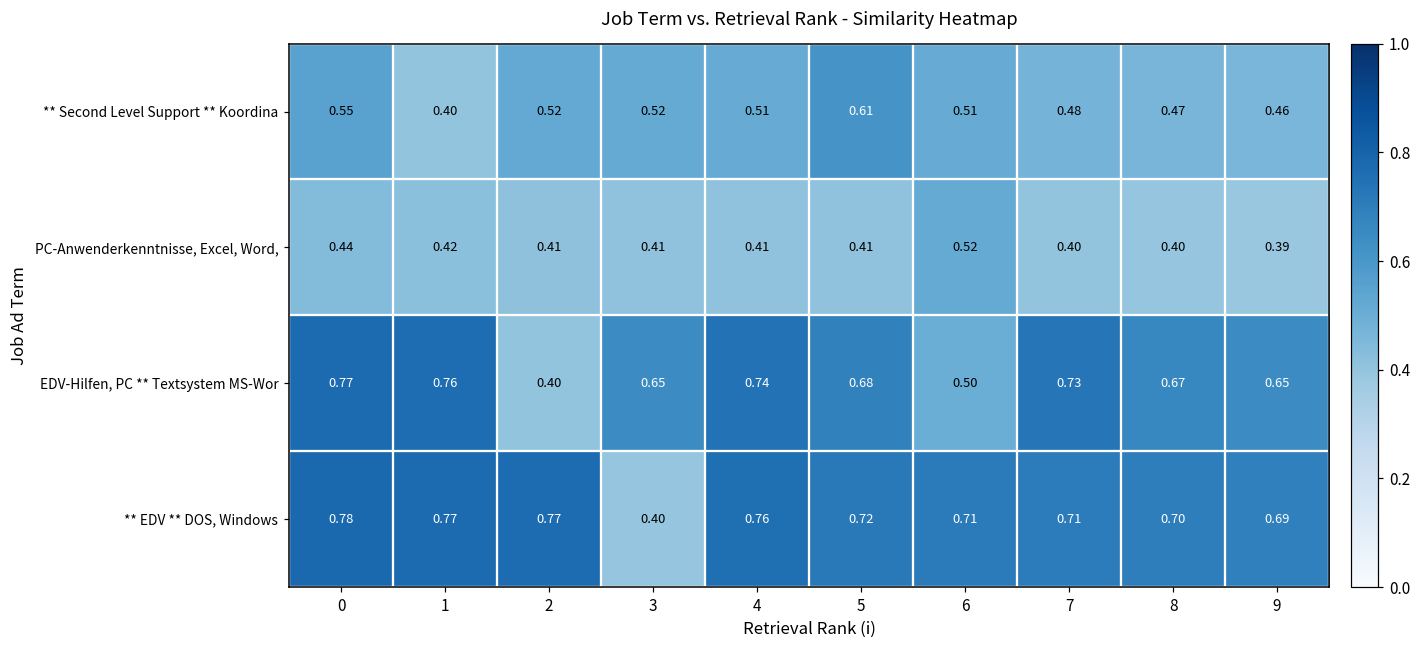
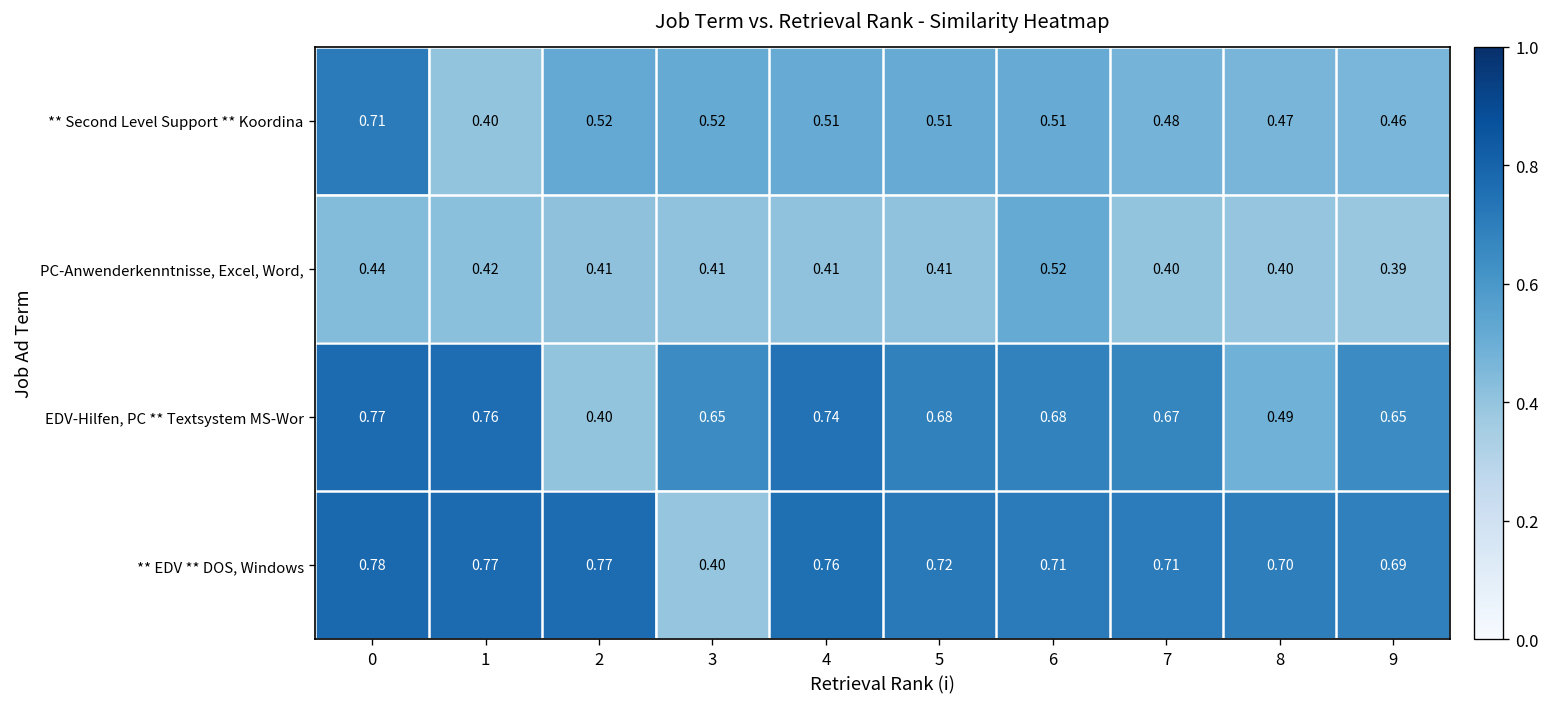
** Second Level Support ** Koordina, 0: 0.55 -> 0.71
** Second Level Support ** Koordina, 5: 0.61 -> 0.51
EDV-Hilfen, PC ** Textsystem MS-Wor, 6: 0.50 -> 0.68
EDV-Hilfen, PC ** Textsystem MS-Wor, 7: 0.73 -> 0.67
EDV-Hilfen, PC ** Textsystem MS-Wor, 8: 0.67 -> 0.49
